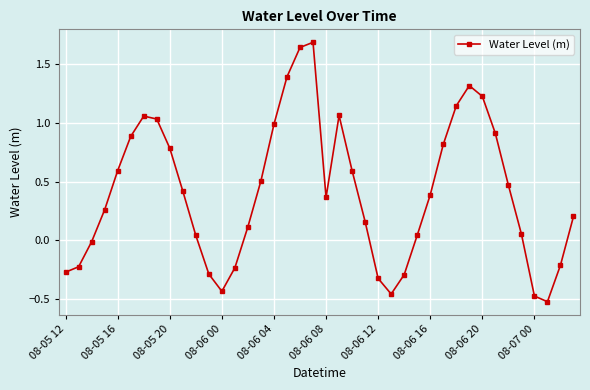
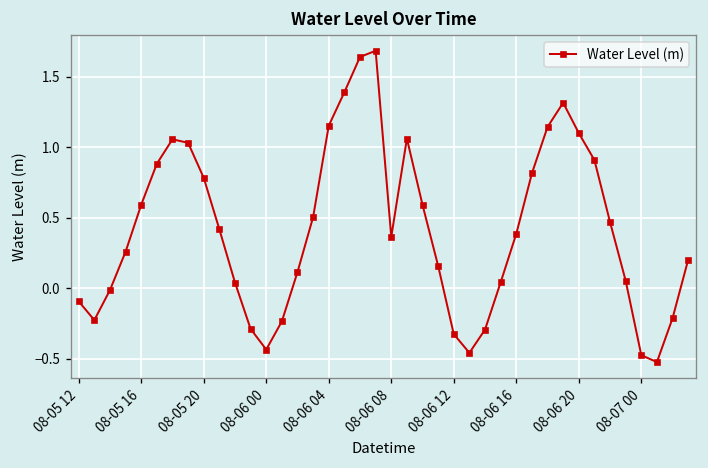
08-05 12: -0.27 -> -0.09
08-06 04: 0.99 -> 1.15
08-06 20: 1.23 -> 1.10
